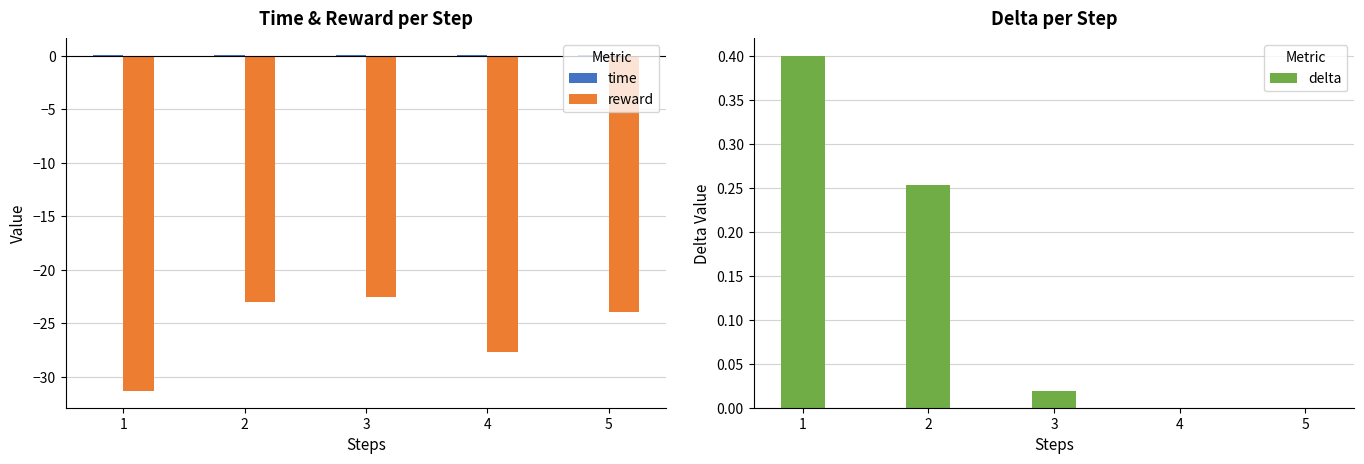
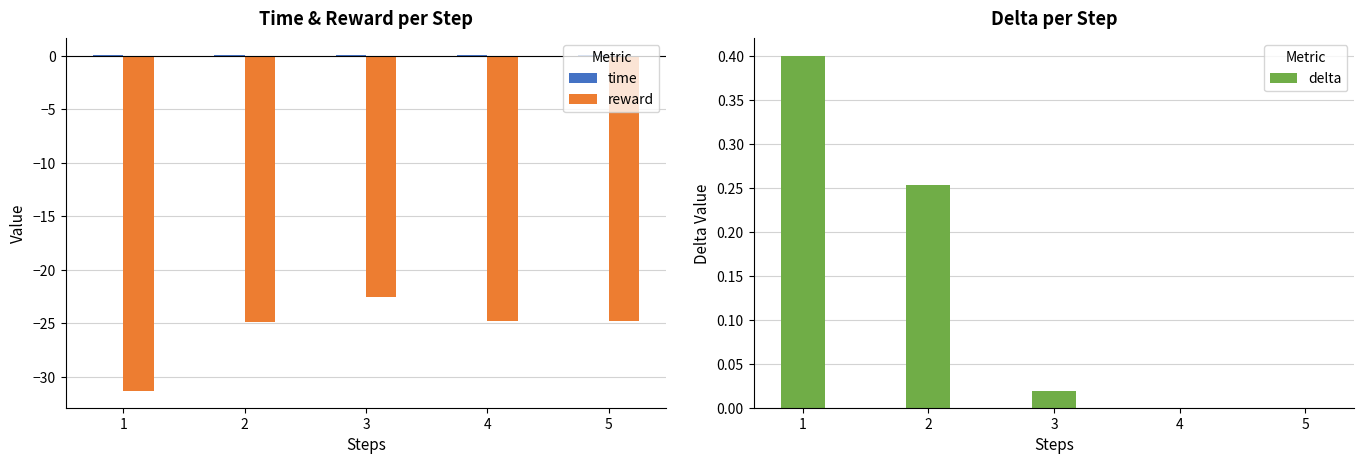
Time & Reward per Step, reward, 2: -23.0 -> -24.9
Time & Reward per Step, reward, 4: -27.7 -> -24.8
Time & Reward per Step, reward, 5: -24.0 -> -24.8
